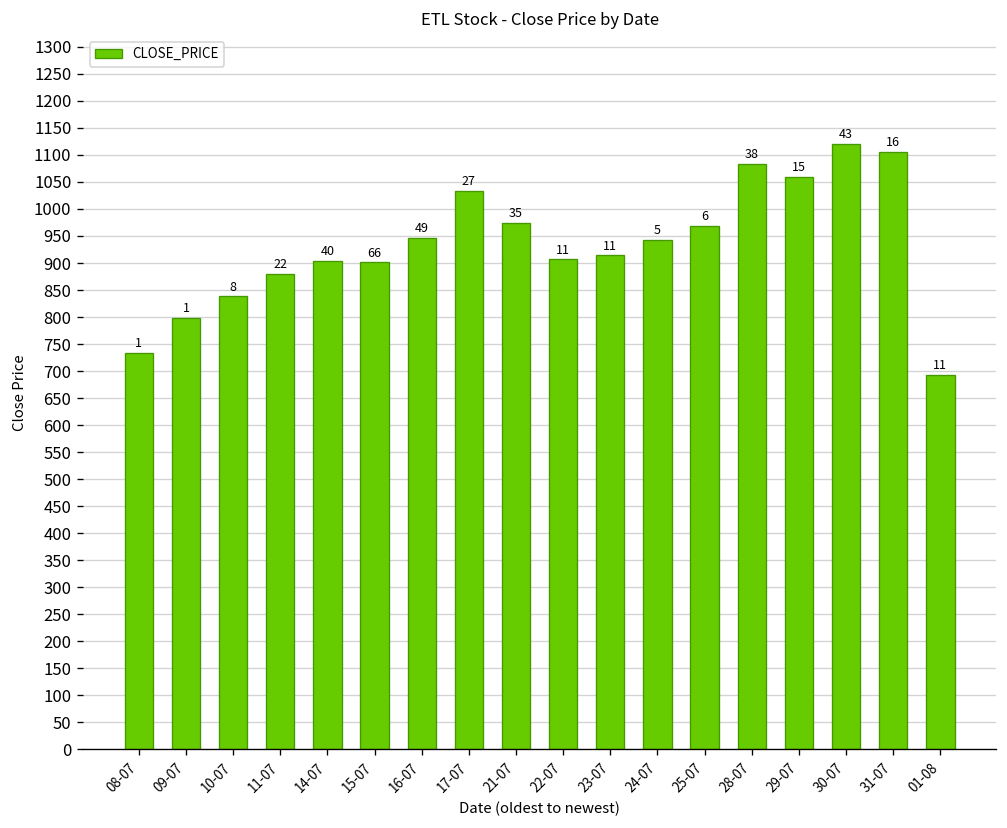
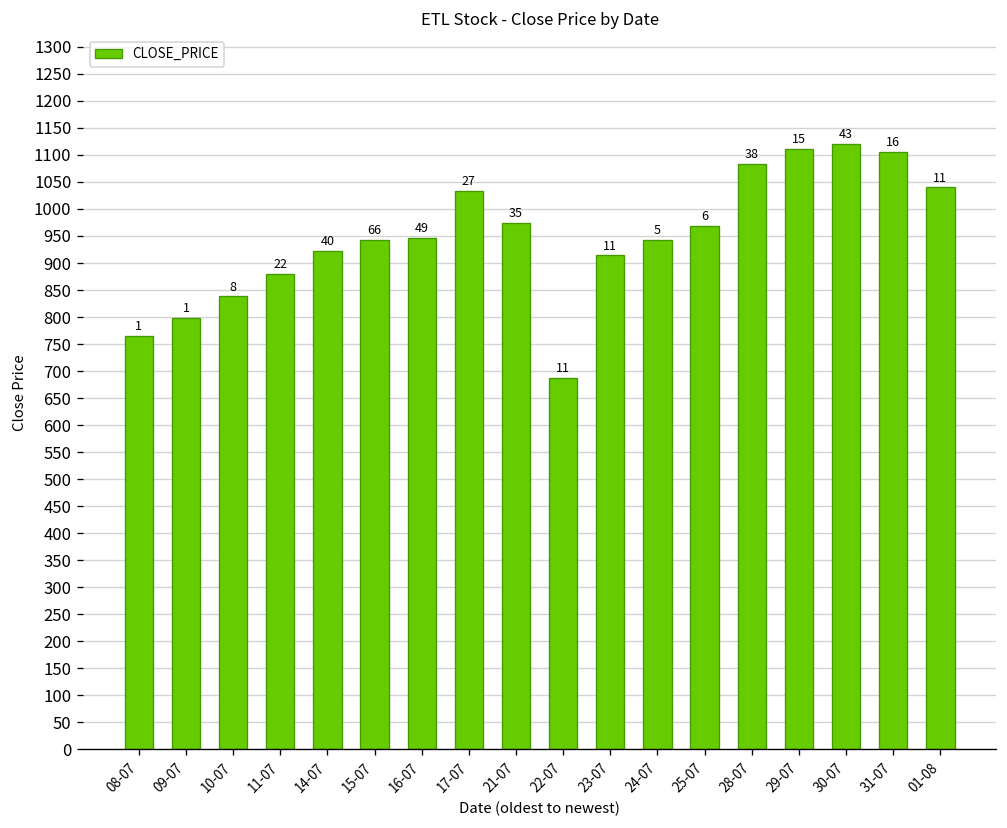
08-07: 730 -> 760
14-07: 900 -> 920
15-07: 900 -> 940
22-07: 910 -> 690
29-07: 1060 -> 1110
01-08: 690 -> 1040
